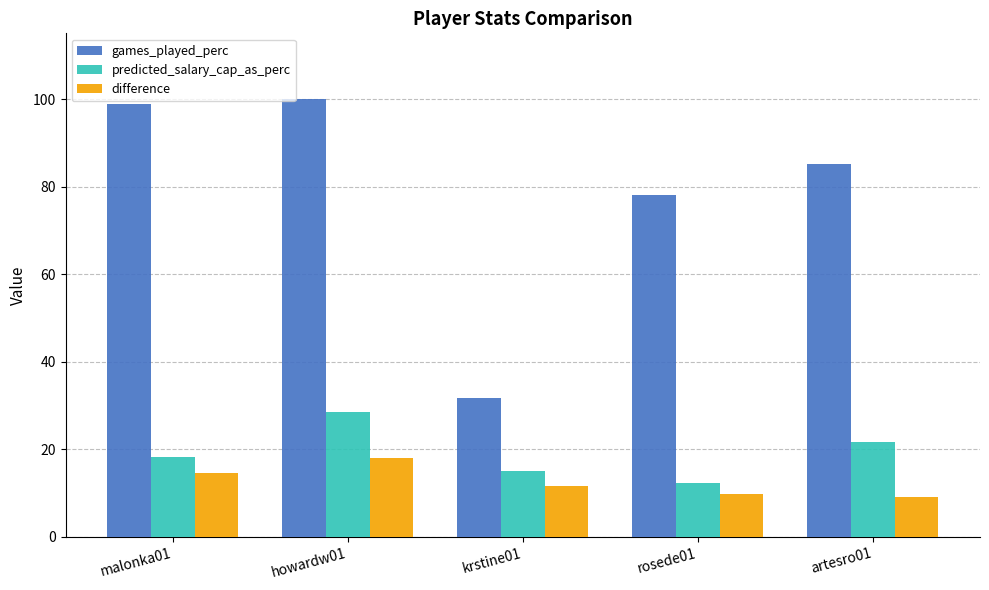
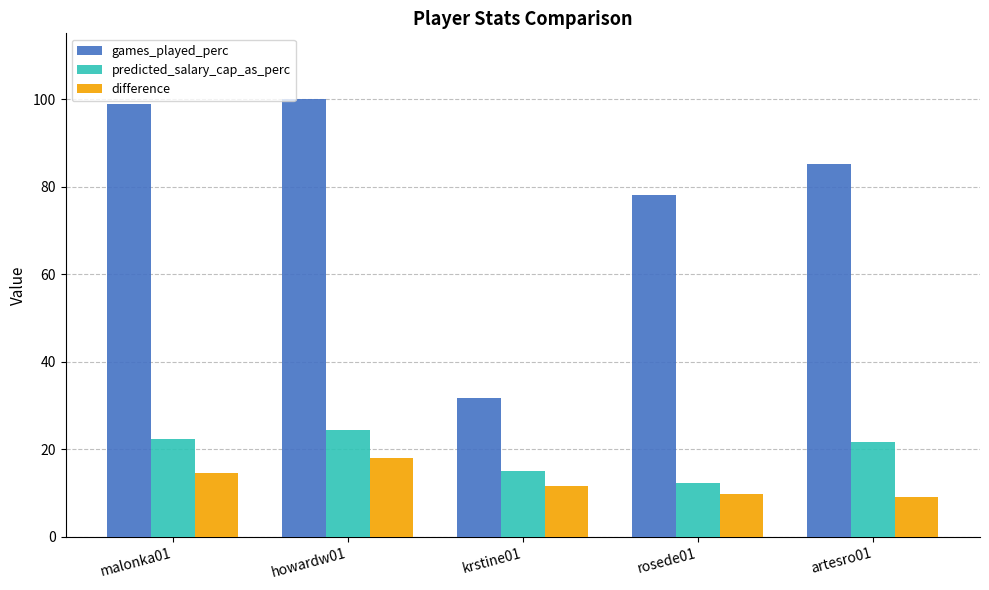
predicted_salary_cap_as_perc, malonka01: 18 -> 22
predicted_salary_cap_as_perc, howardw01: 28 -> 25
